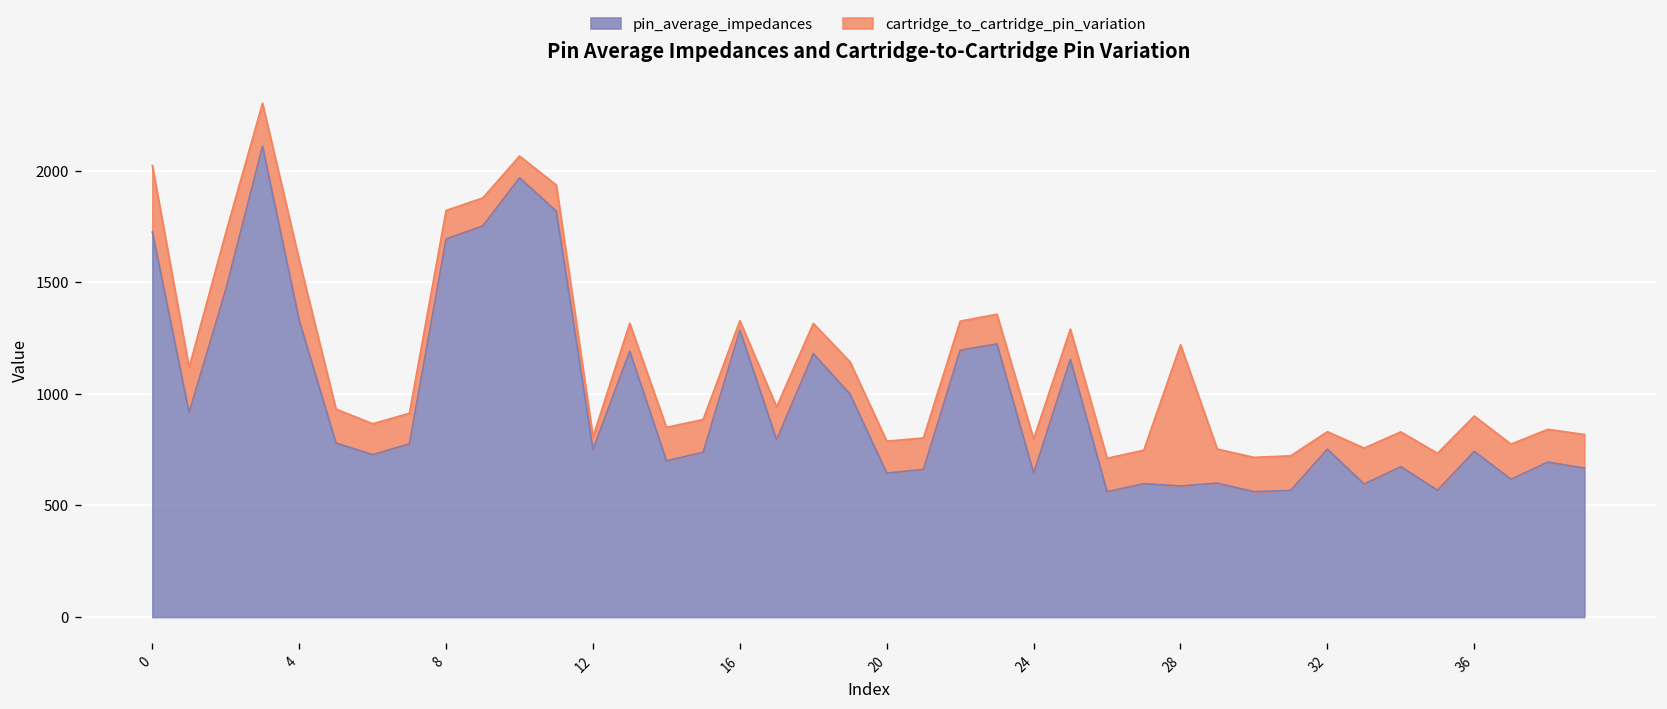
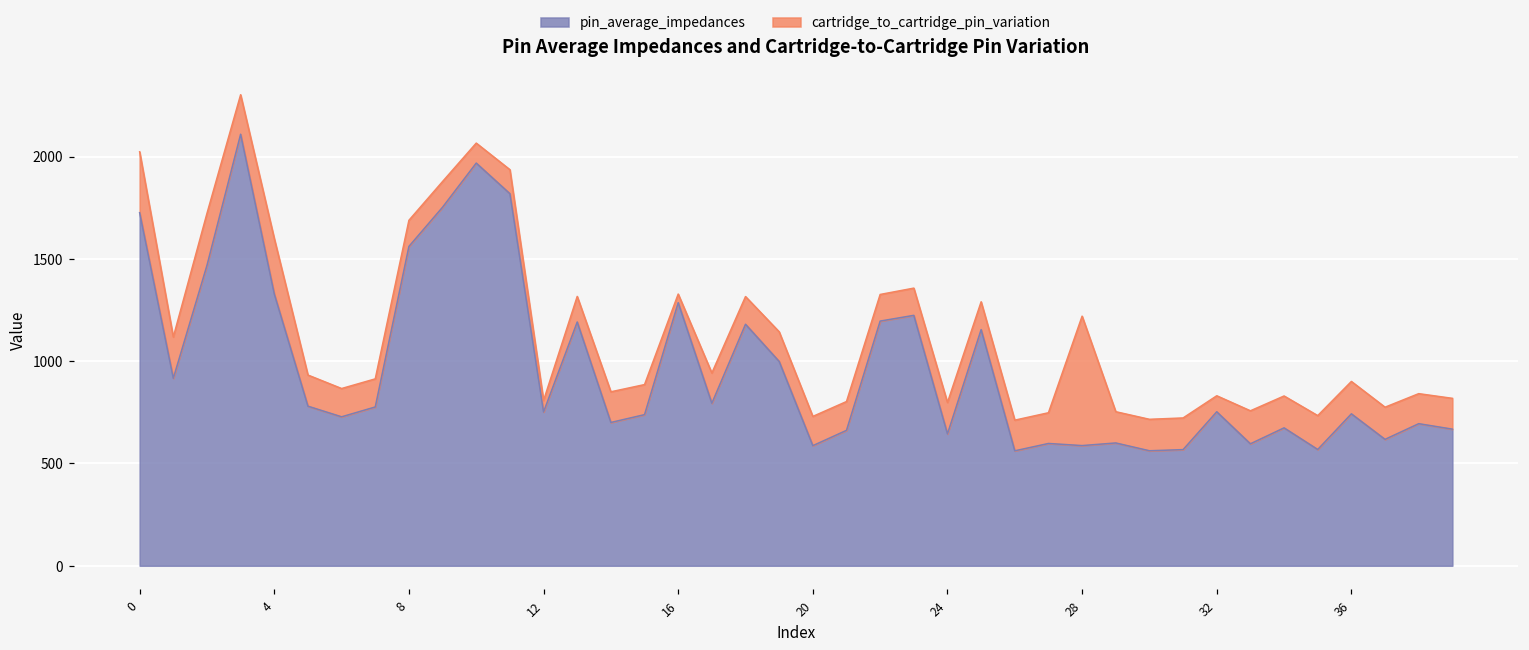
pin_average_impedances, 8: 1690 -> 1560
pin_average_impedances, 20: 650 -> 590
